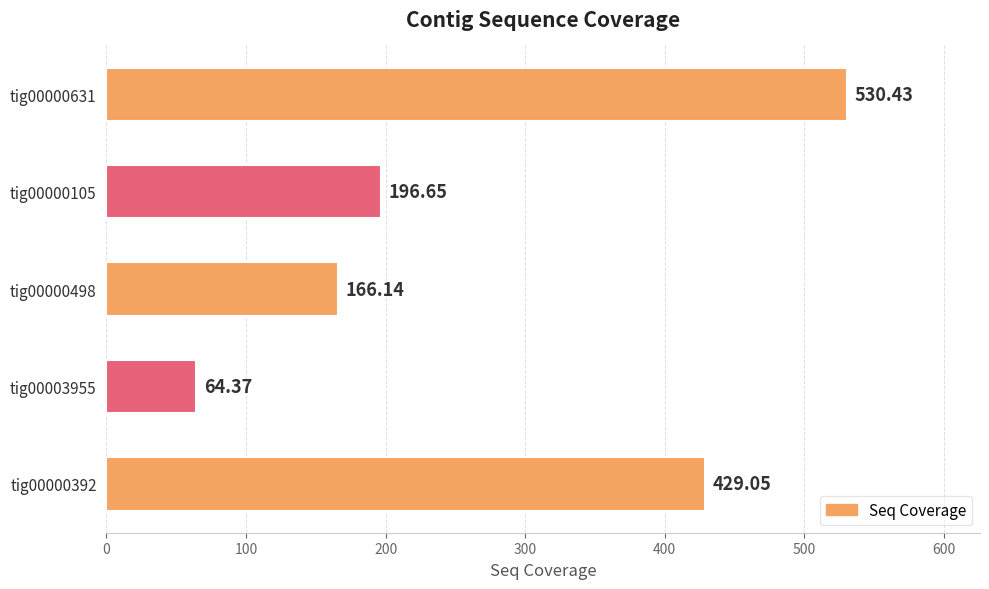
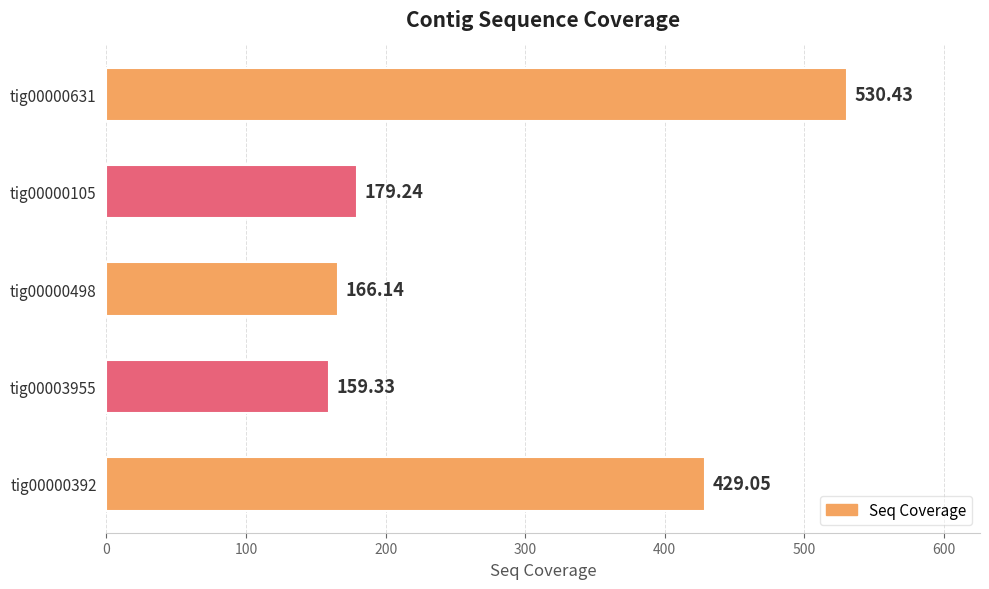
tig00000105: 196.65 -> 179.24
tig00003955: 64.37 -> 159.33
